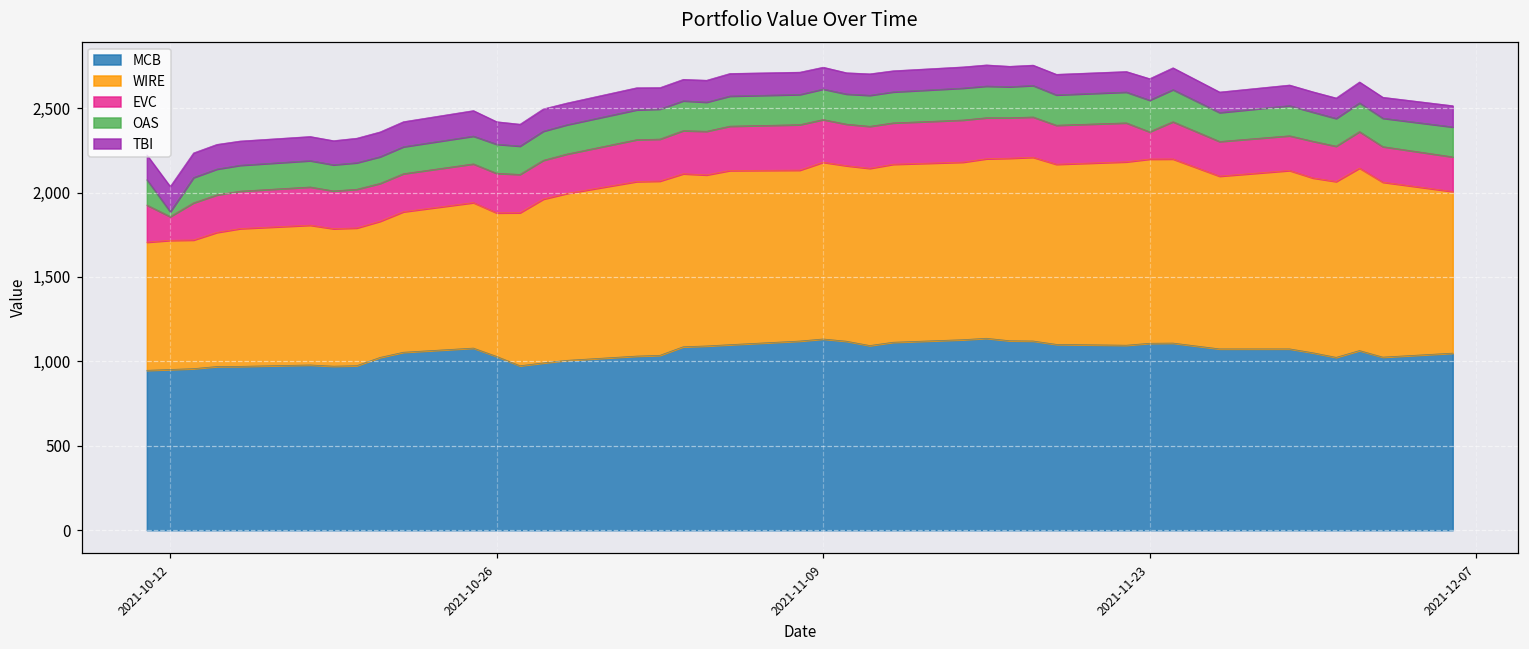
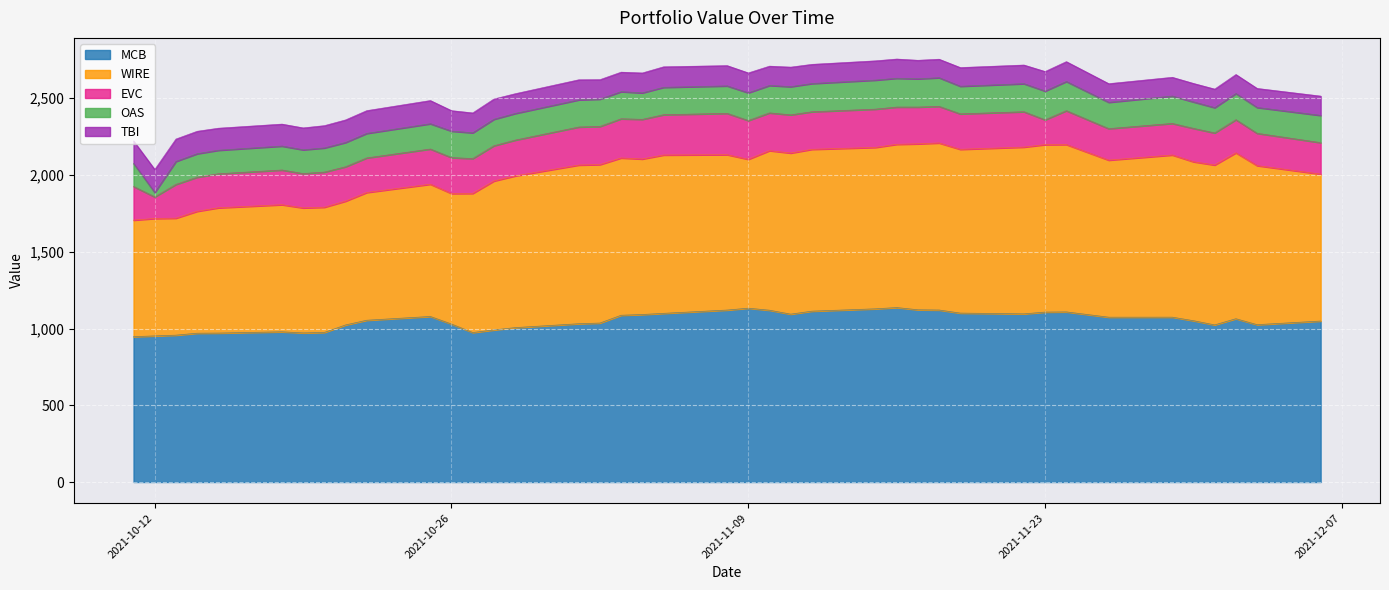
WIRE, 2021-11-09: 1,050 -> 970
